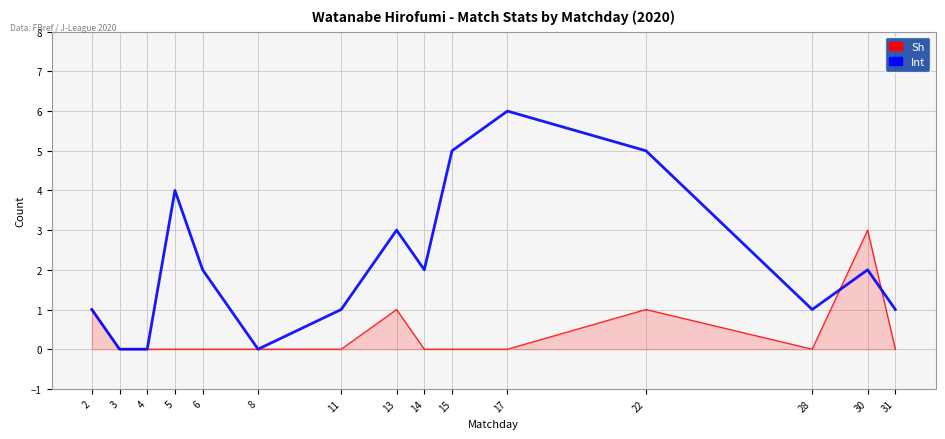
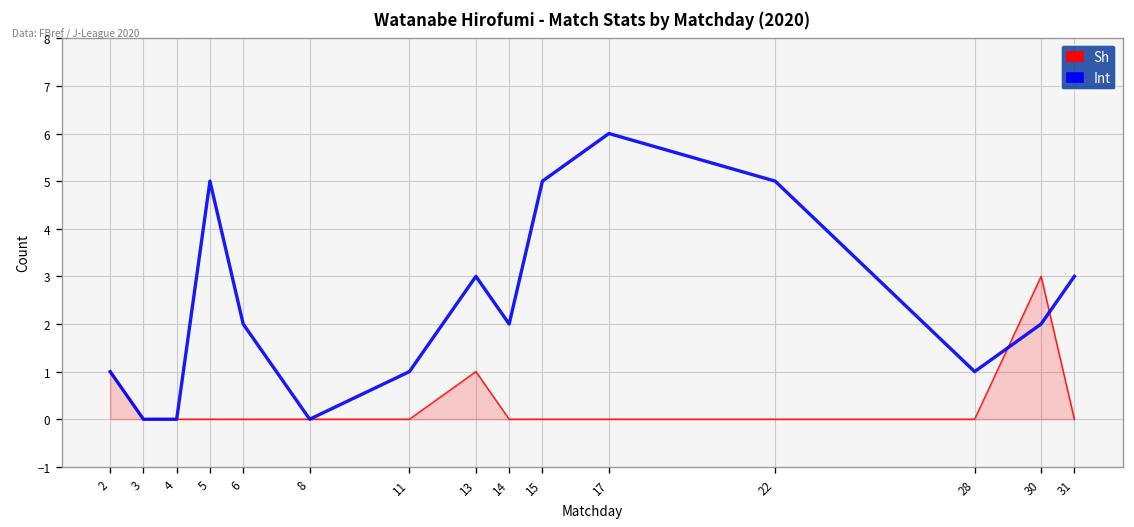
Int, 5: 4 -> 5
Sh, 22: 1 -> 0
Int, 31: 1 -> 3
